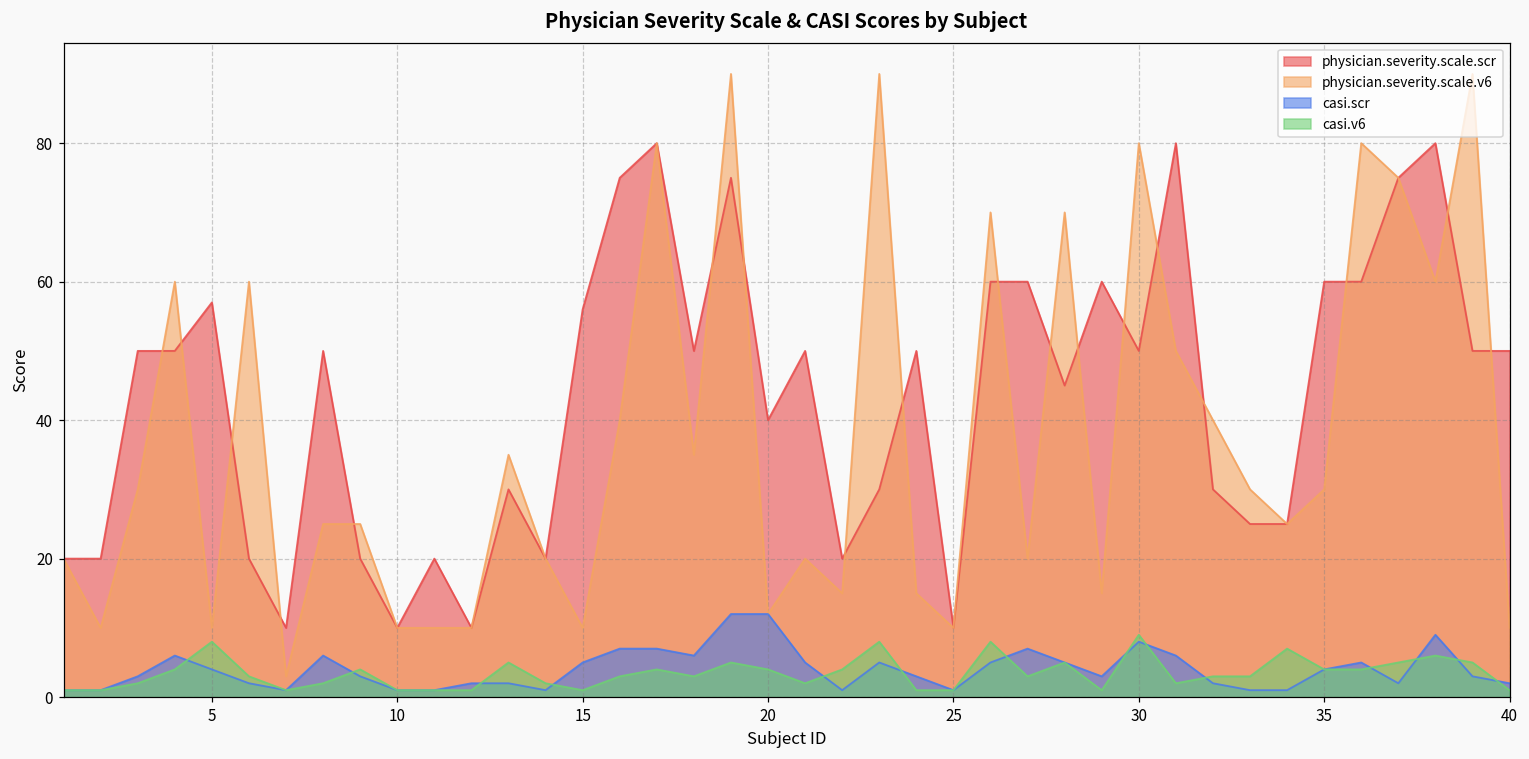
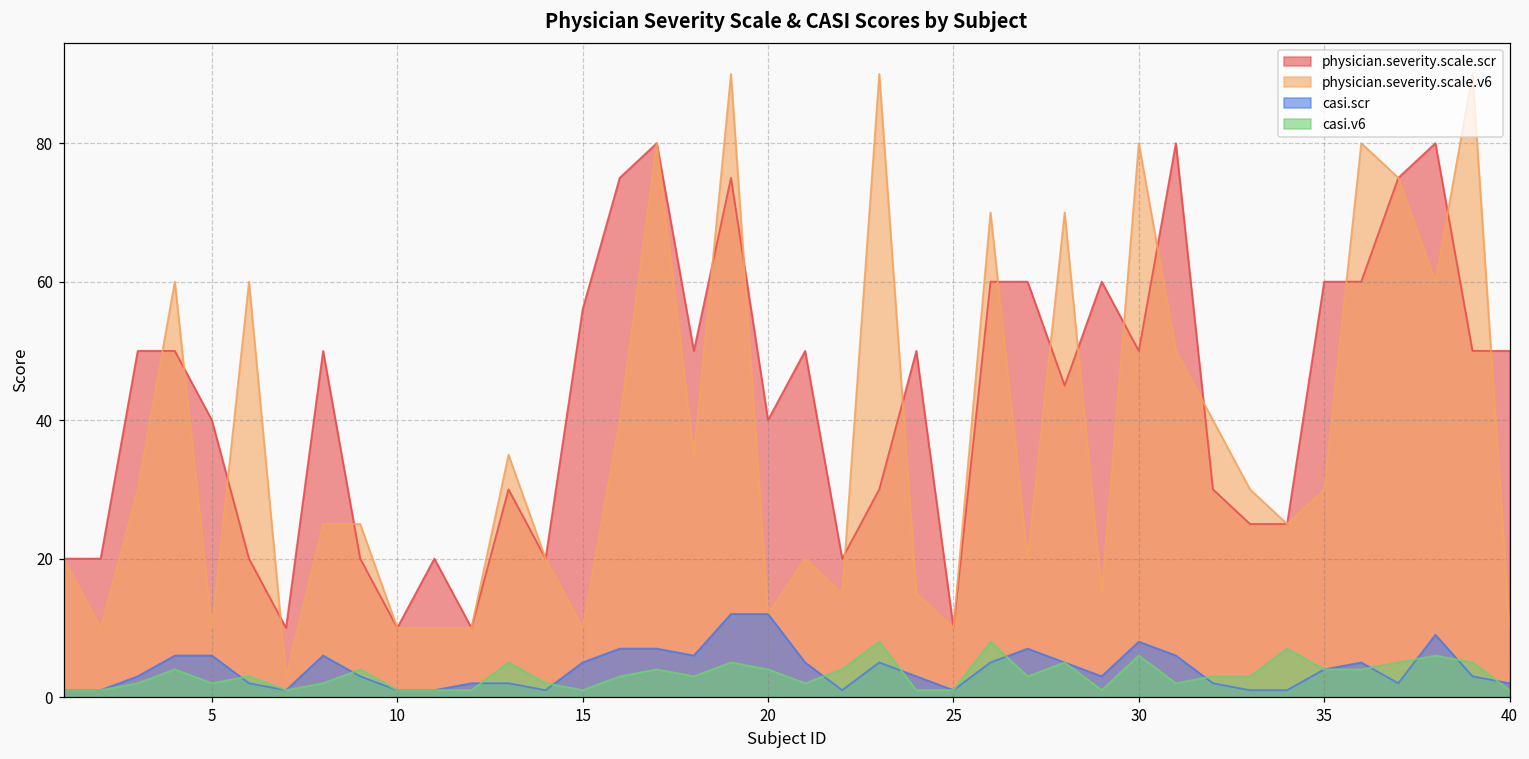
physician.severity.scale.scr, 5: 57 -> 40
casi.scr, 5: 4 -> 6
casi.v6, 5: 8 -> 2
casi.v6, 30: 9 -> 6
